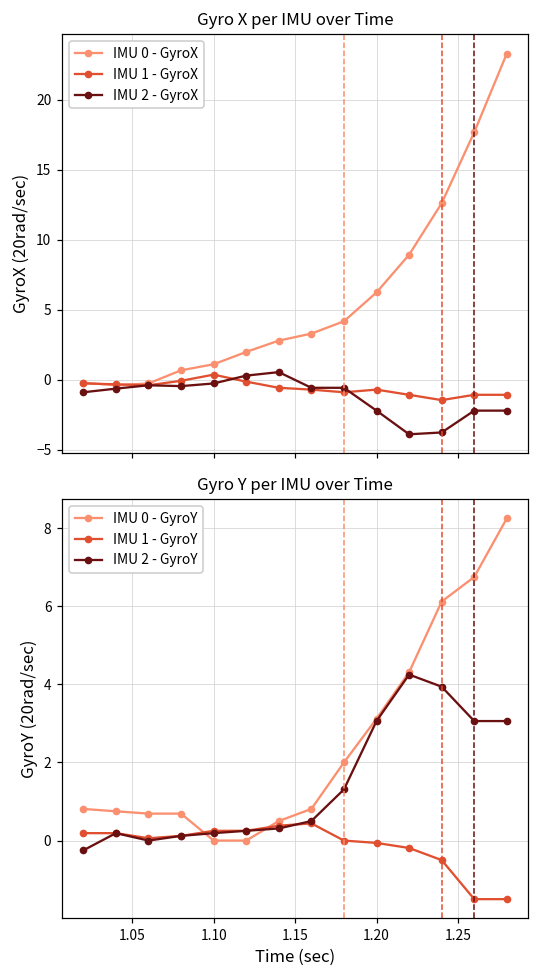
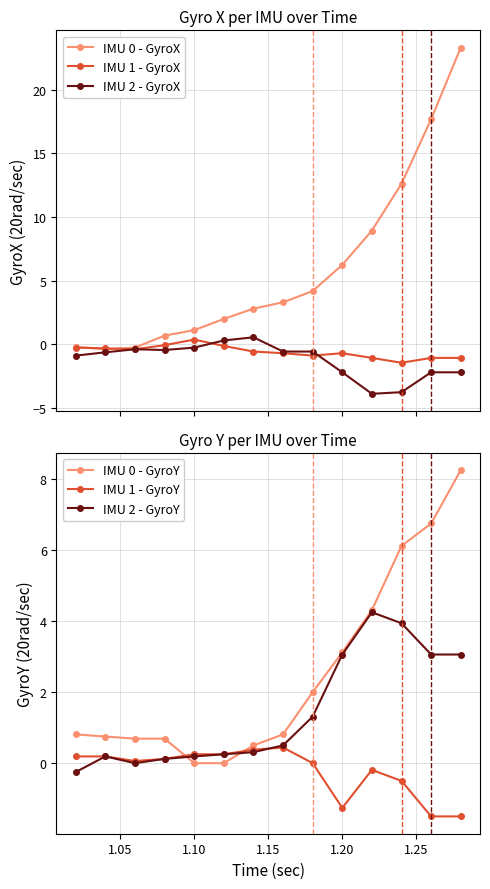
Gyro Y per IMU over Time, IMU 1 - GyroY, 1.20: -0.1 -> -1.3
